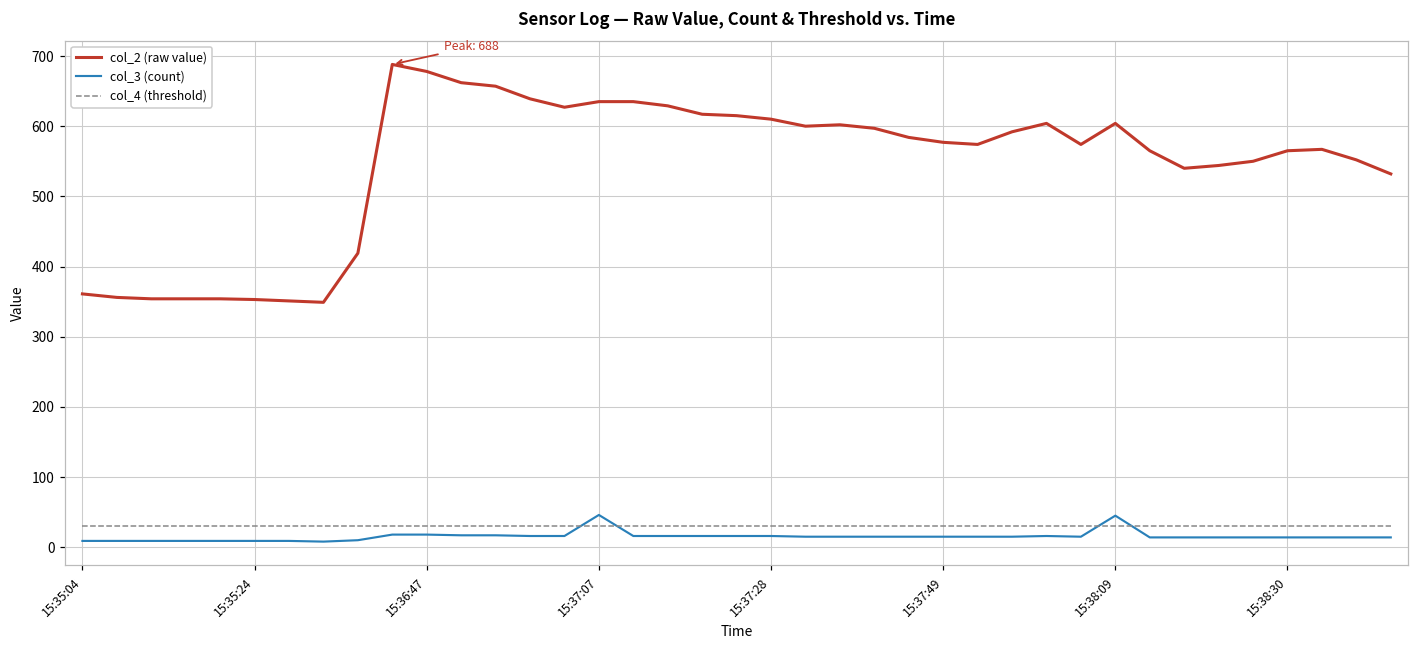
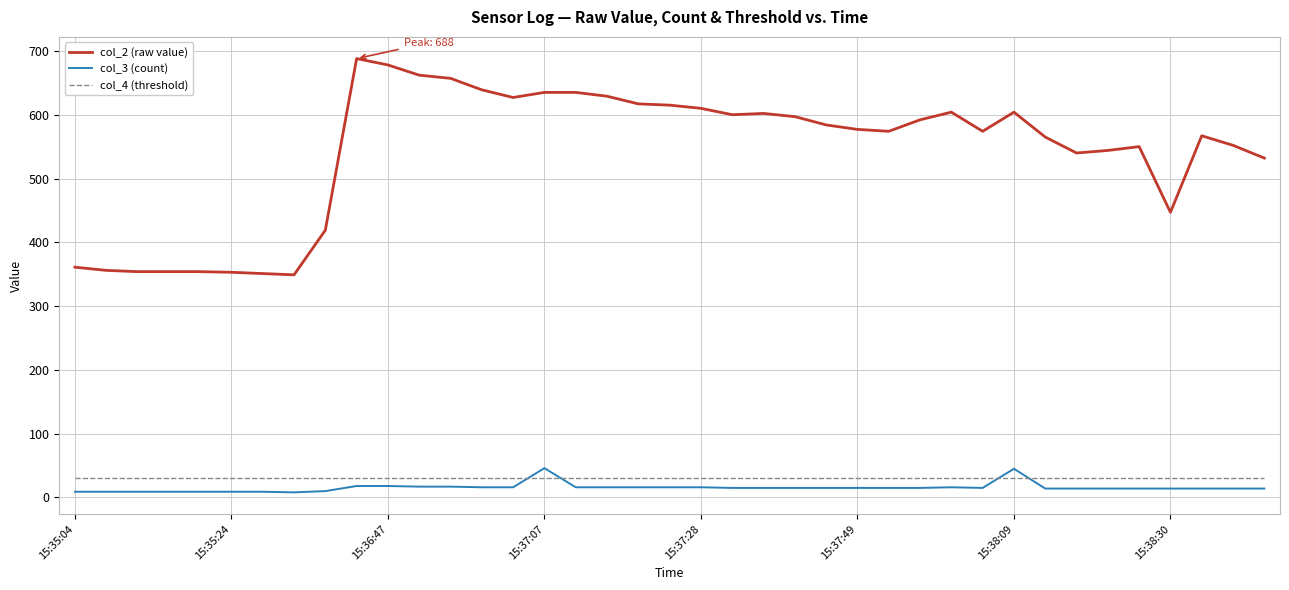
col_2 (raw value), 15:38:30: 570 -> 450
